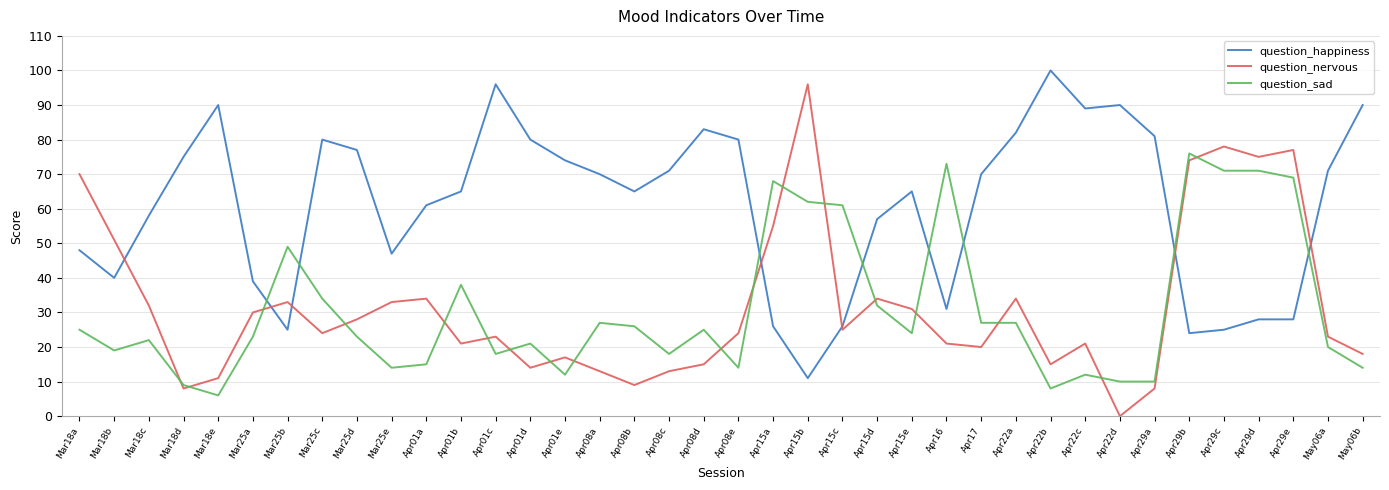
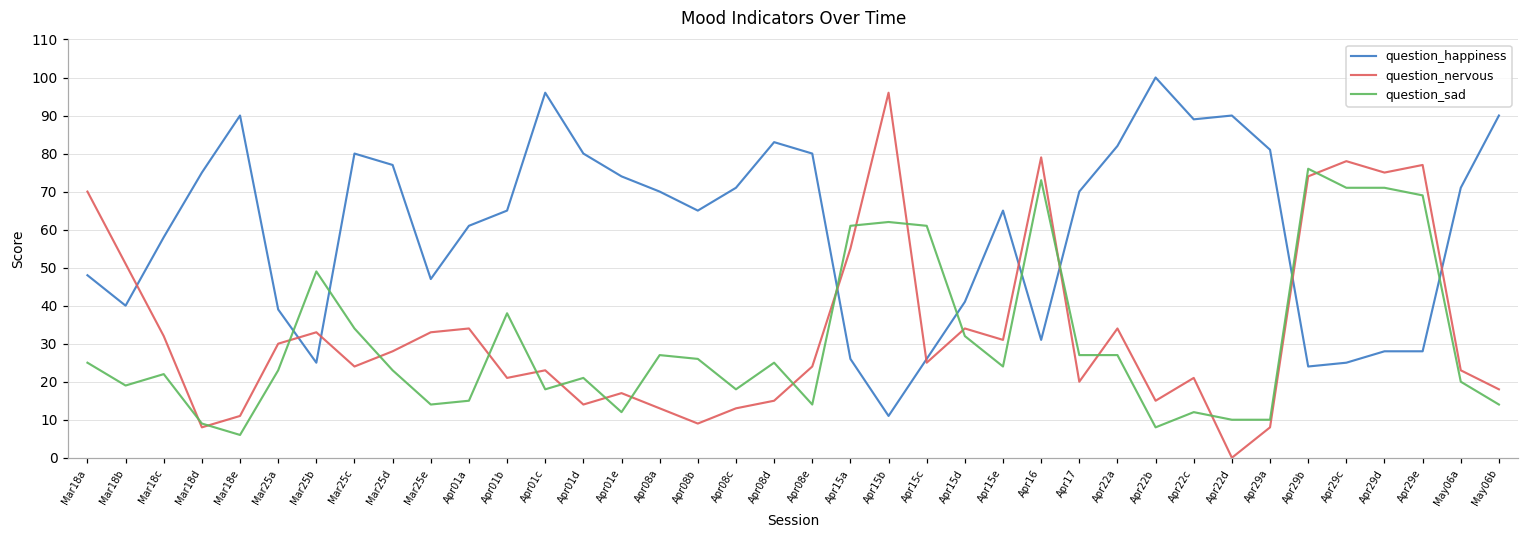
question_sad, Apr15a: 68 -> 61
question_happiness, Apr15d: 57 -> 41
question_nervous, Apr16: 21 -> 79
